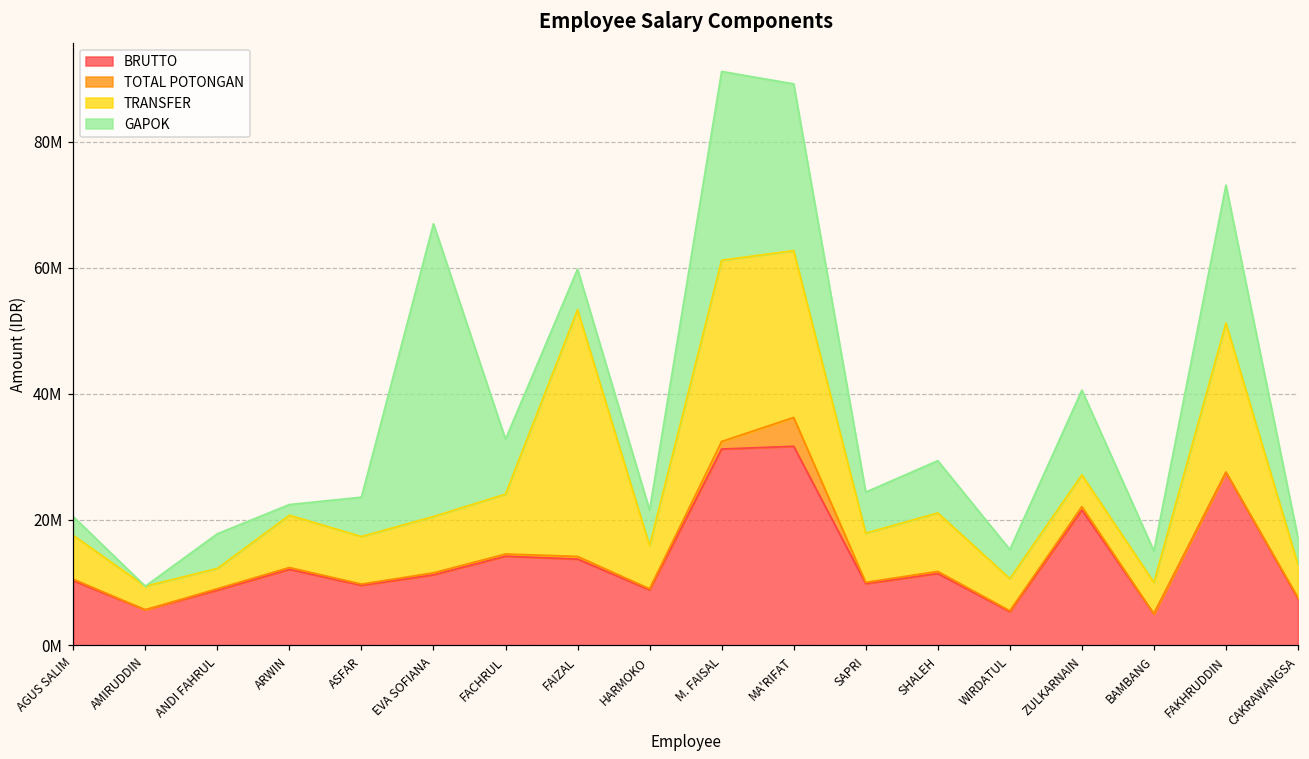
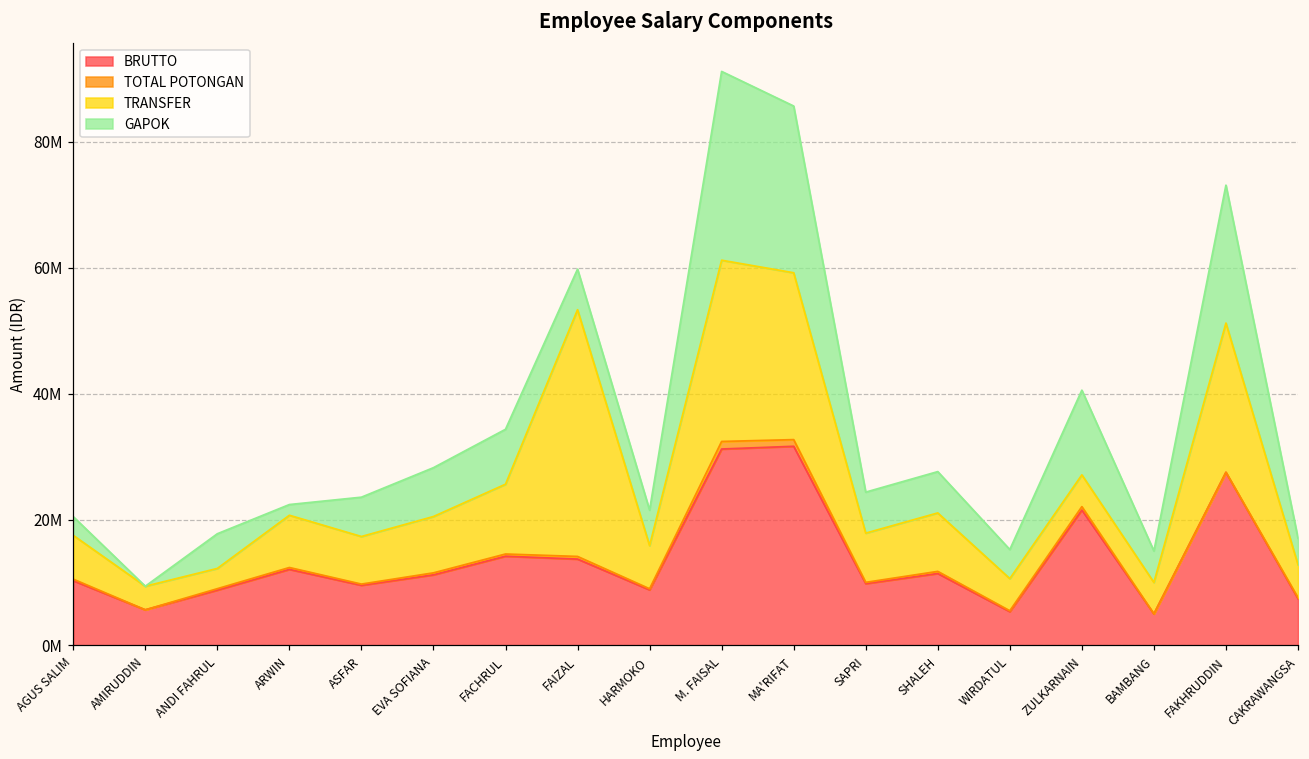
GAPOK, EVA SOFIANA: 47000000 -> 8000000
TRANSFER, FACHRUL: 10000000 -> 11000000
TOTAL POTONGAN, MA'RIFAT: 5000000 -> 1000000
GAPOK, SHALEH: 8000000 -> 7000000
